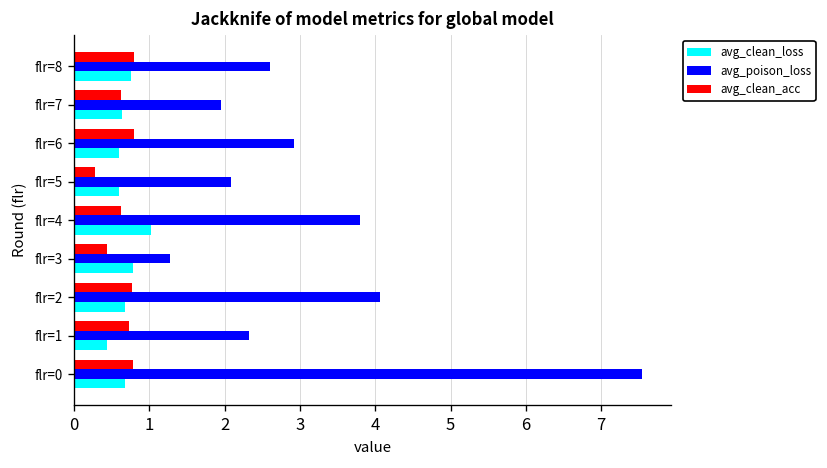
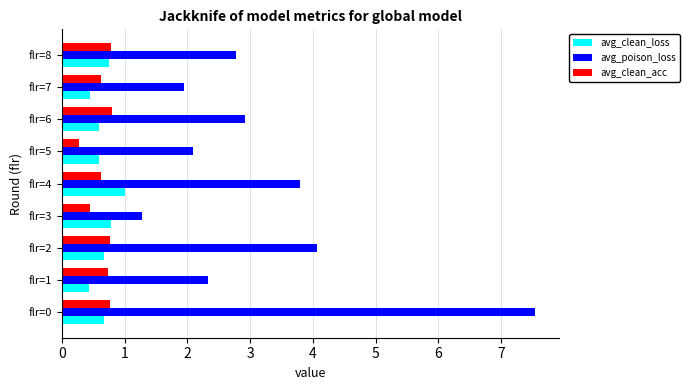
avg_poison_loss, flr=8: 2.6 -> 2.8
avg_clean_loss, flr=7: 0.6 -> 0.4
